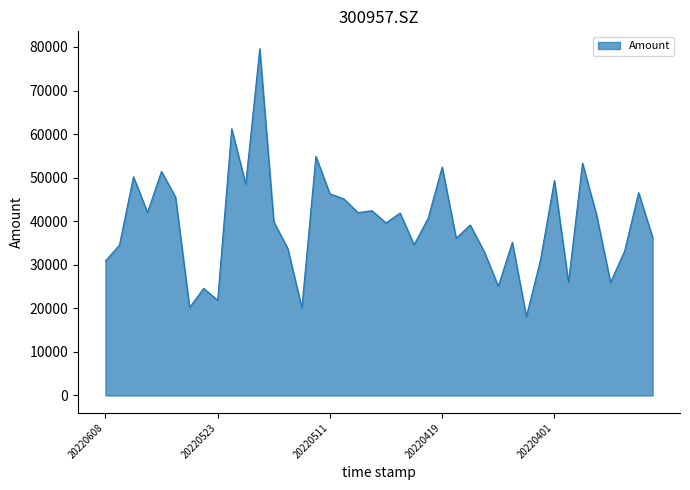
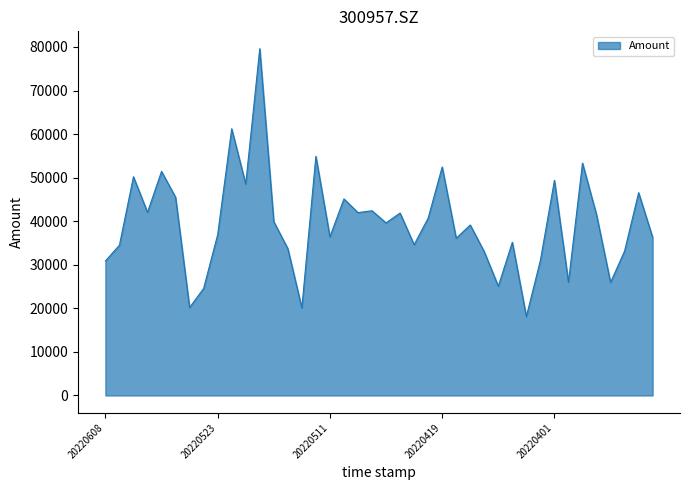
20220523: 22000 -> 37000
20220511: 46000 -> 36000
